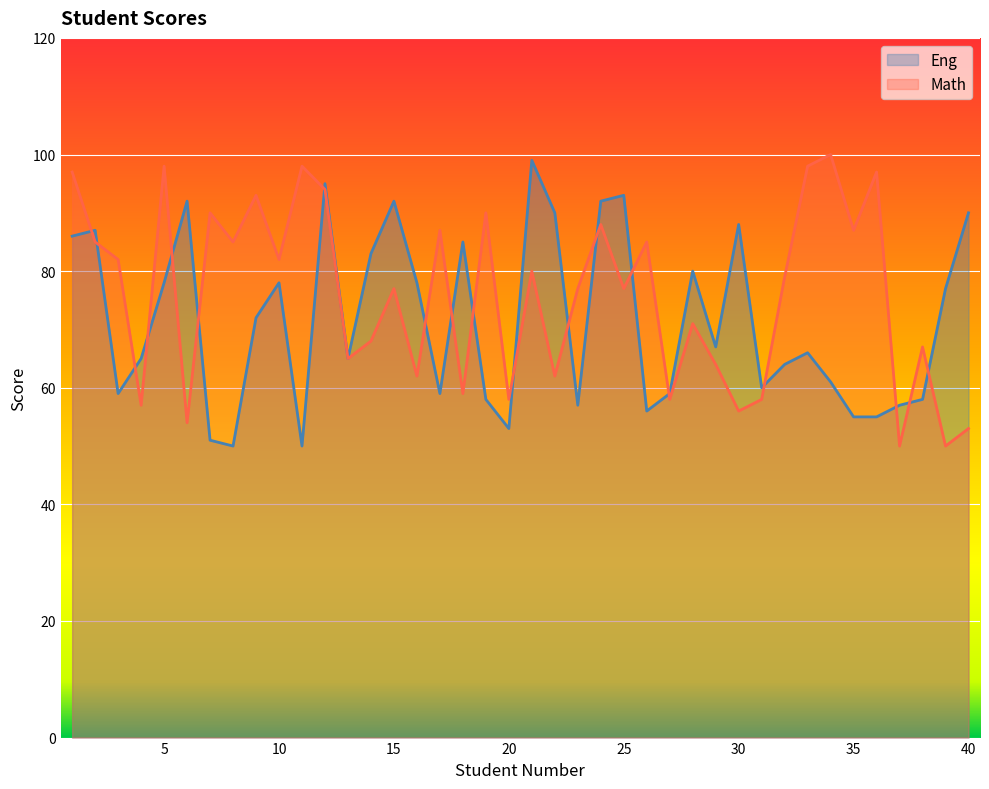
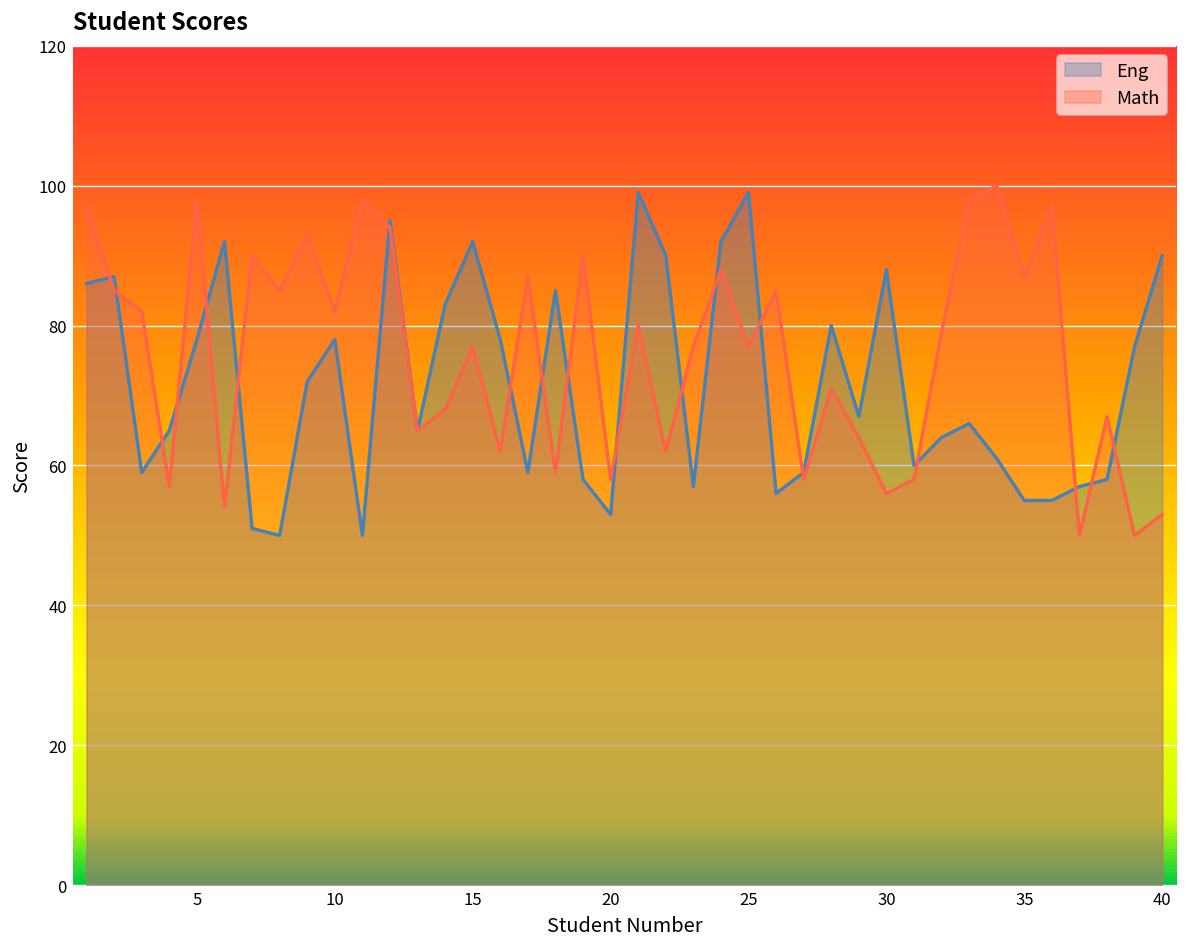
Eng, 25: 93 -> 99
